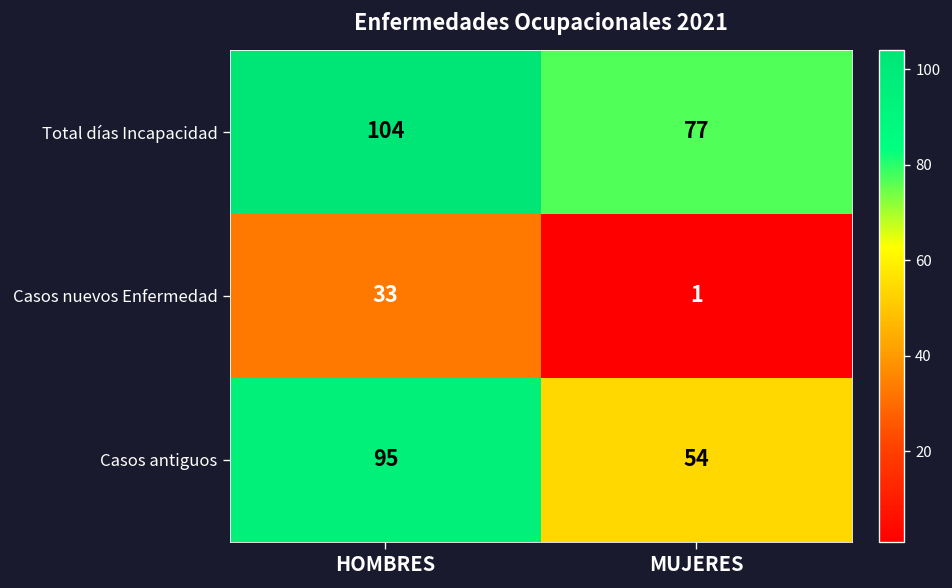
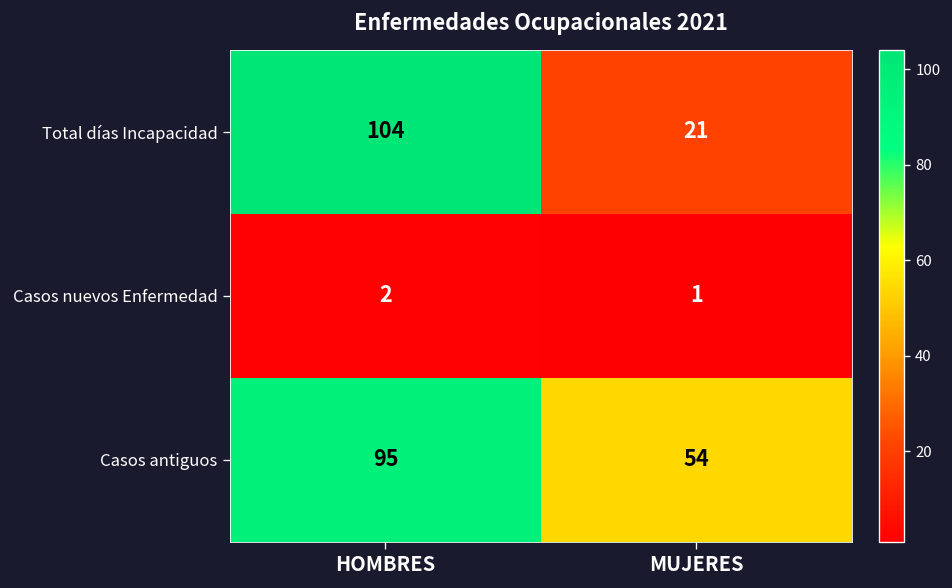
Total días Incapacidad, MUJERES: 77 -> 21
Casos nuevos Enfermedad, HOMBRES: 33 -> 2
